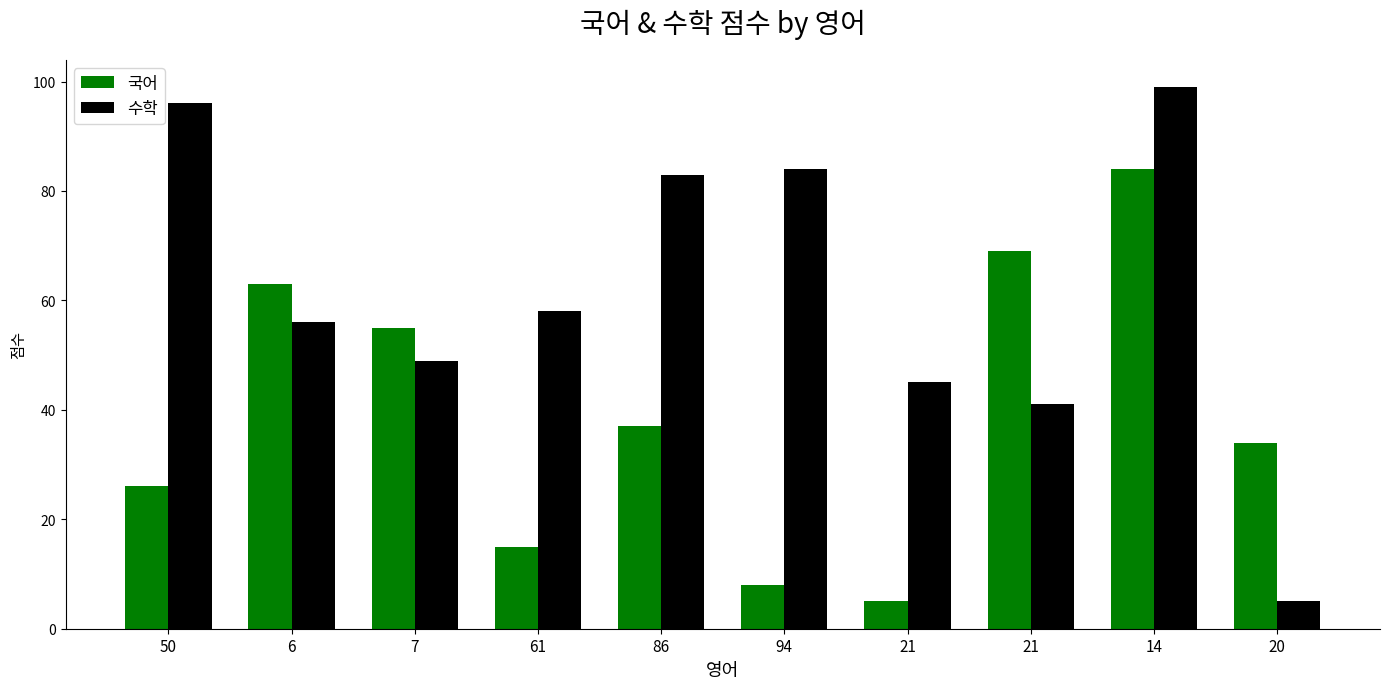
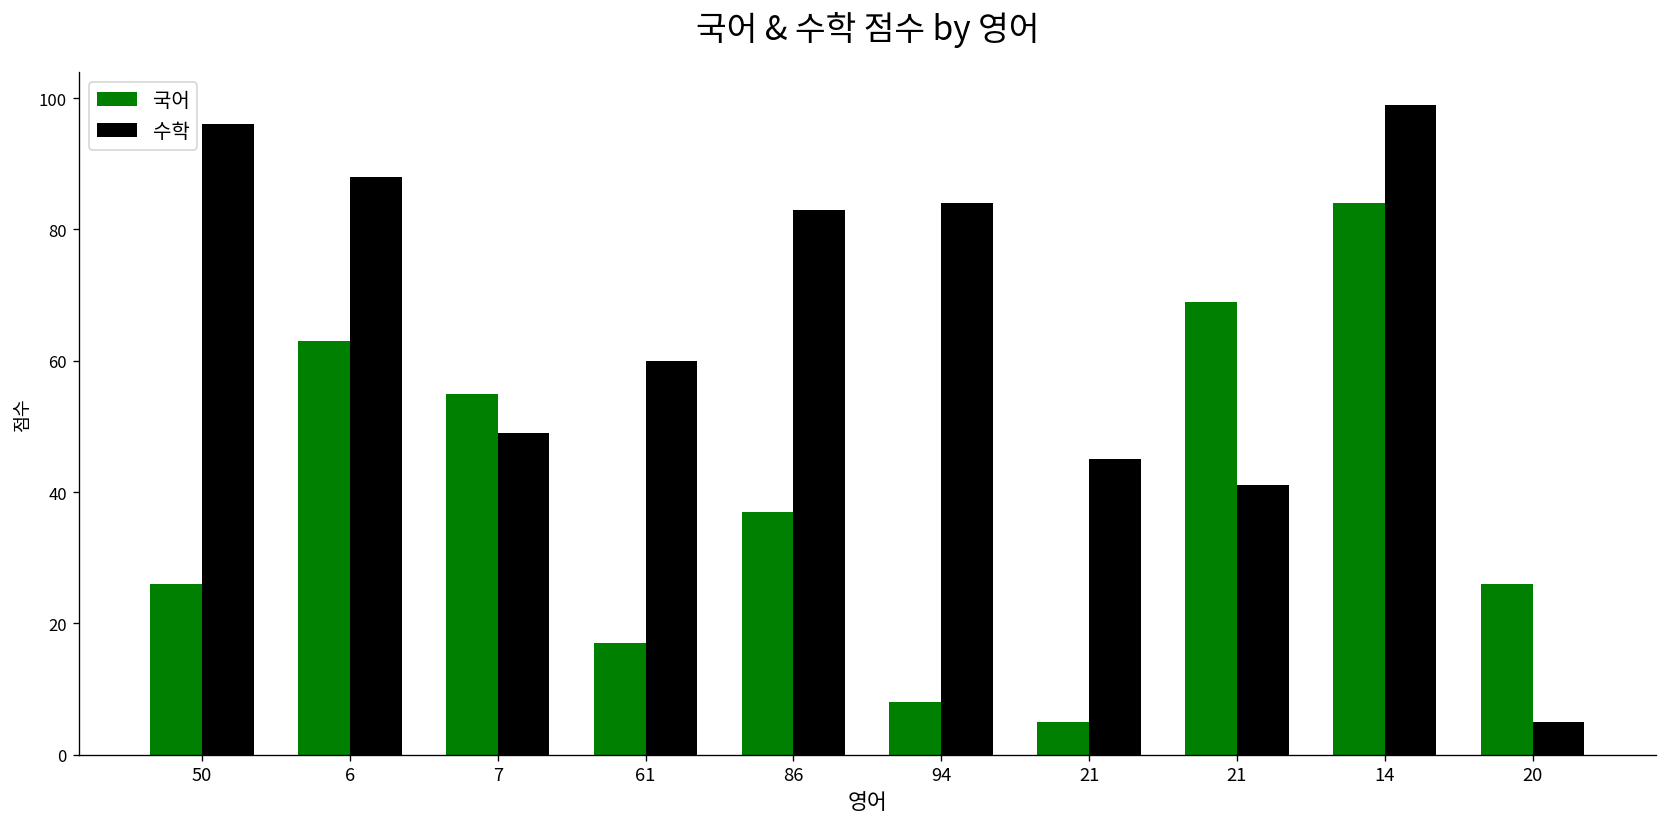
수학, 6: 56 -> 88
국어, 61: 15 -> 17
수학, 61: 58 -> 60
국어, 20: 34 -> 26
